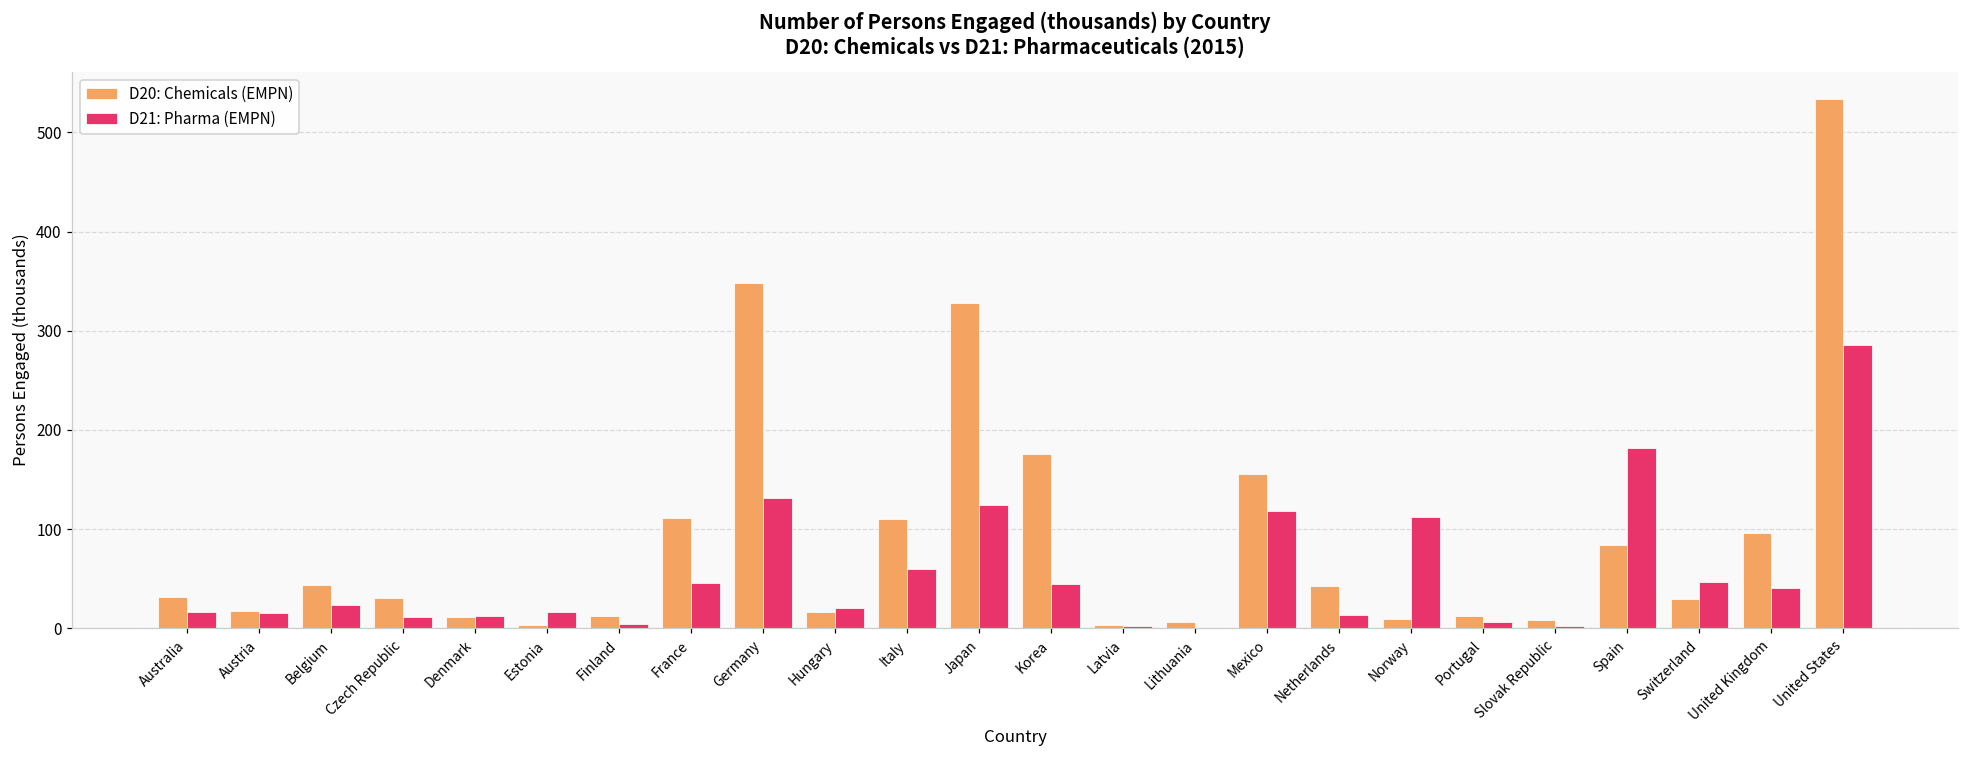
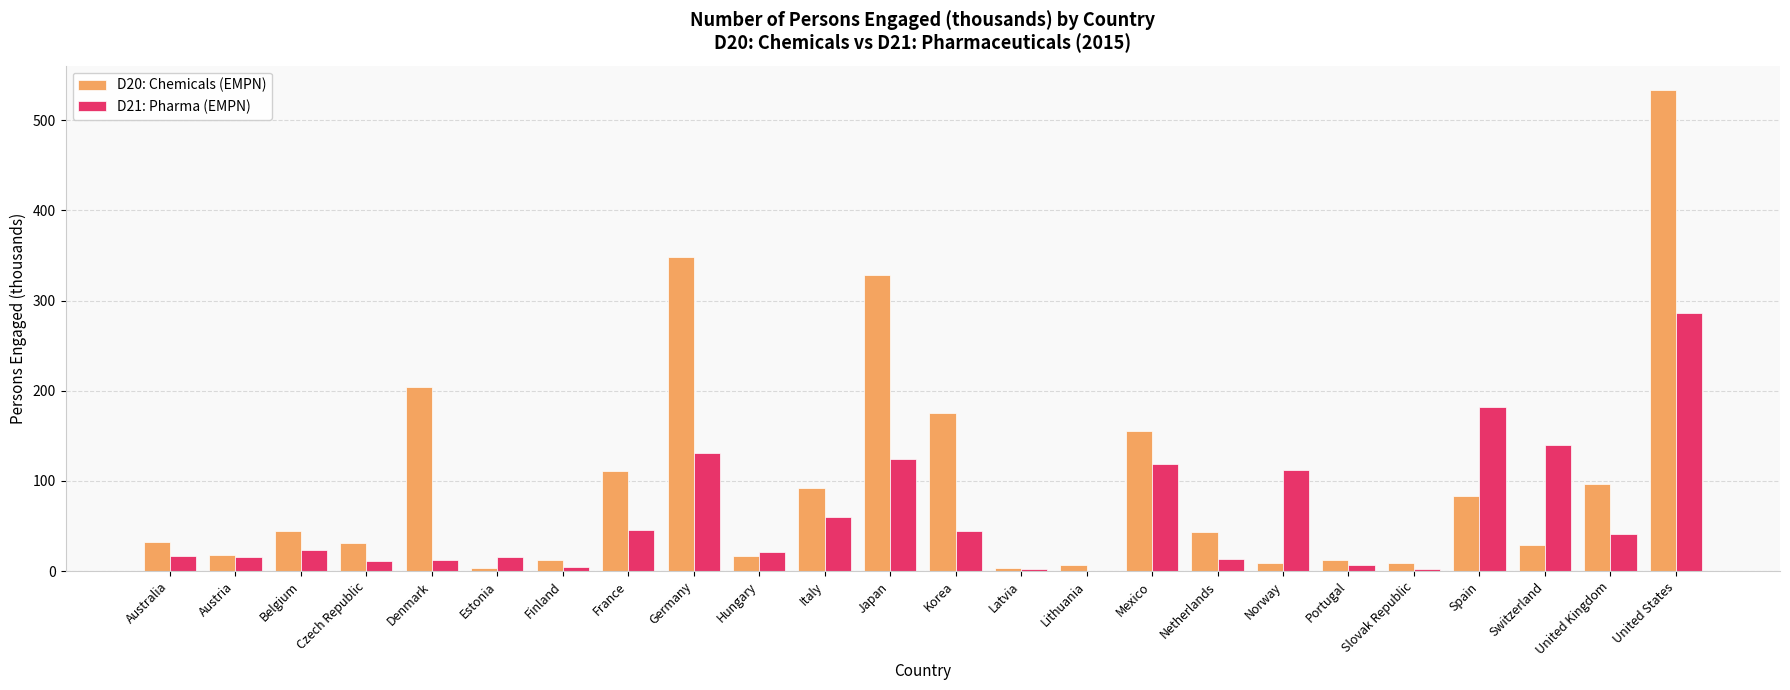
D20: Chemicals (EMPN), Denmark: 10 -> 200
D20: Chemicals (EMPN), Italy: 110 -> 90
D21: Pharma (EMPN), Switzerland: 50 -> 140
